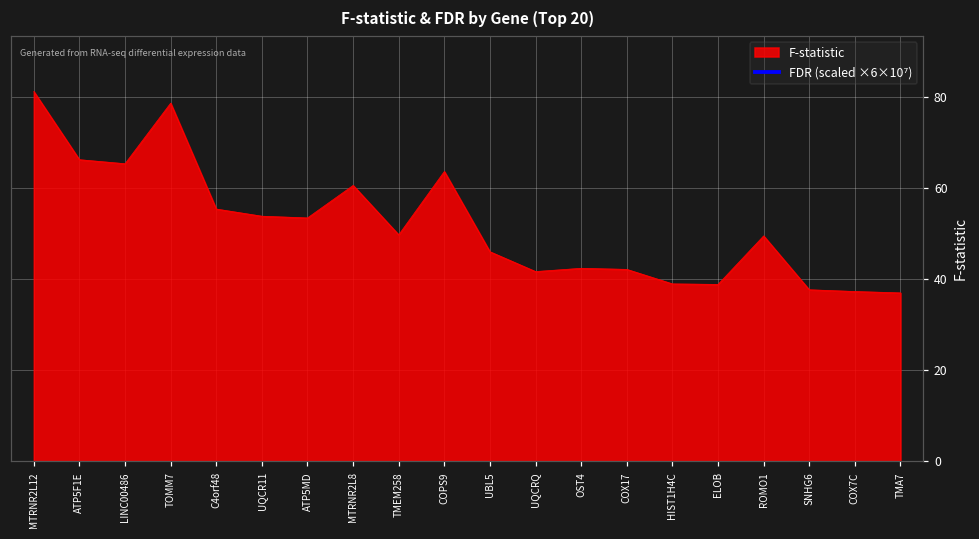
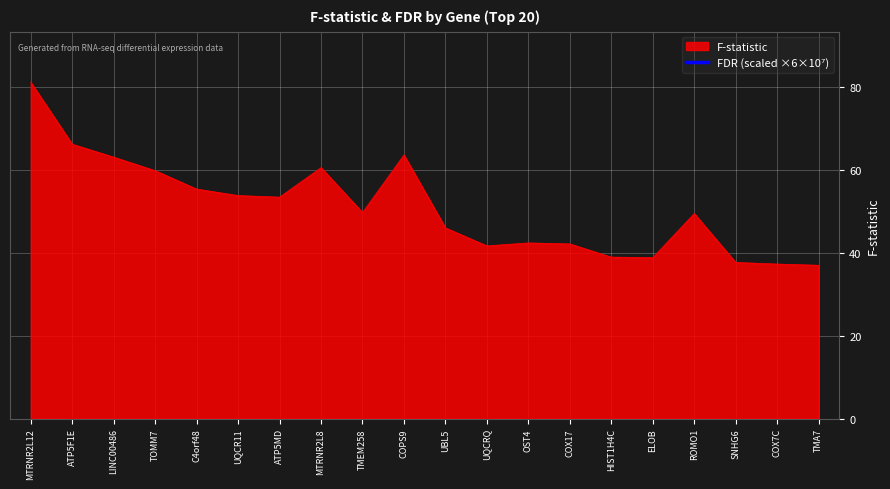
F-statistic, LINC00486: 65 -> 63
F-statistic, TOMM7: 79 -> 60
